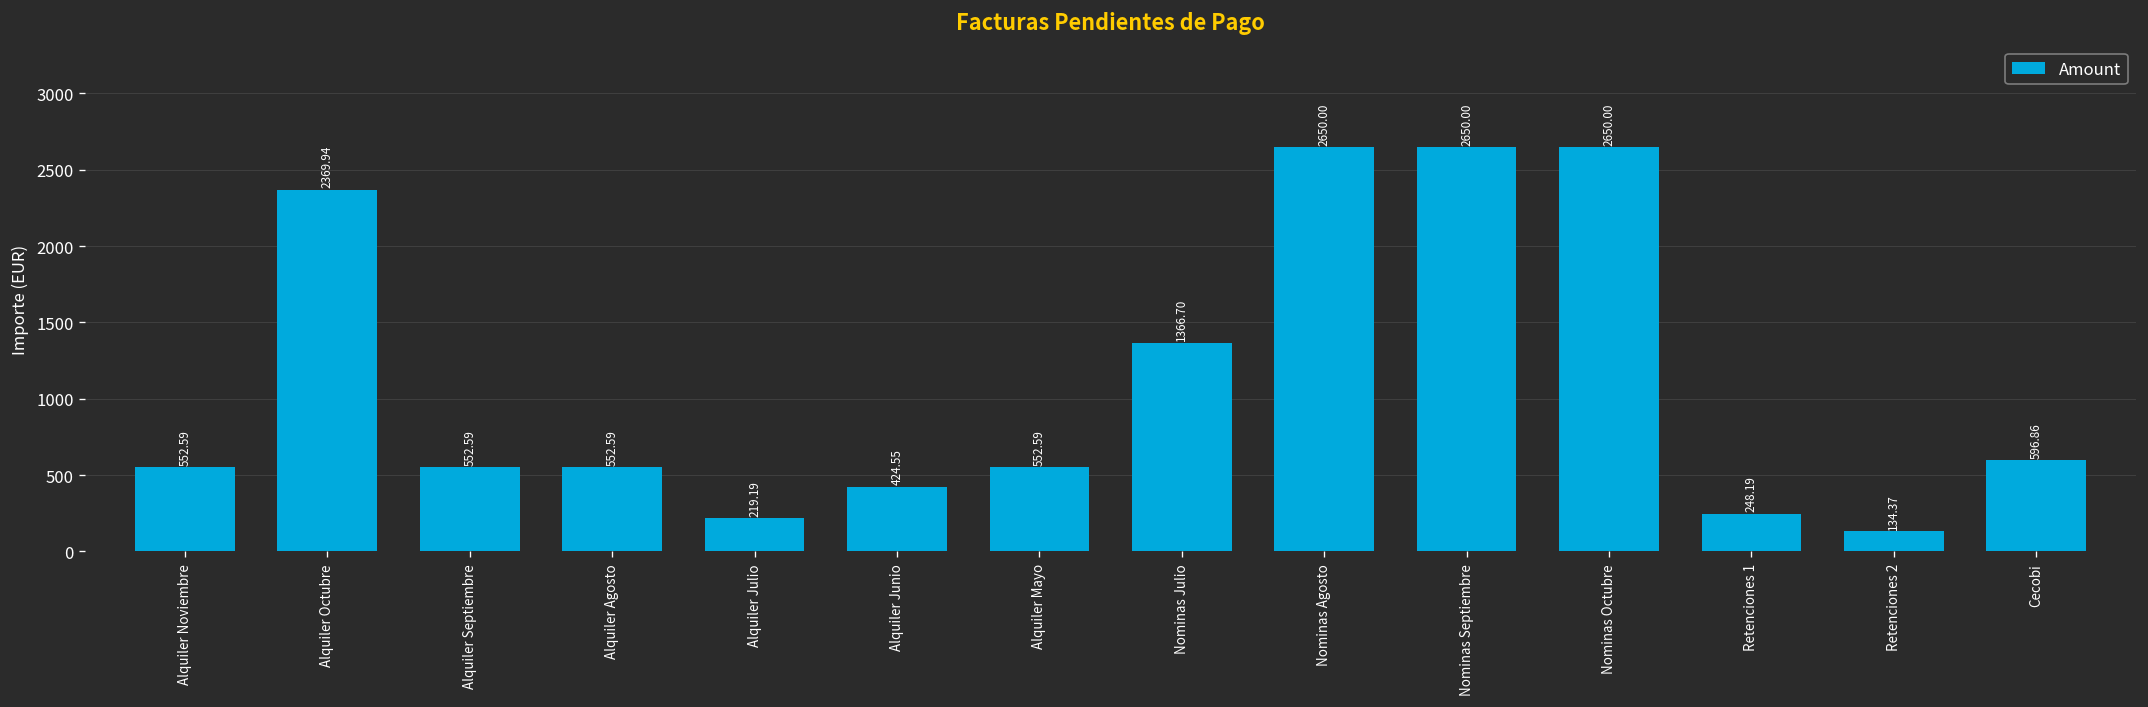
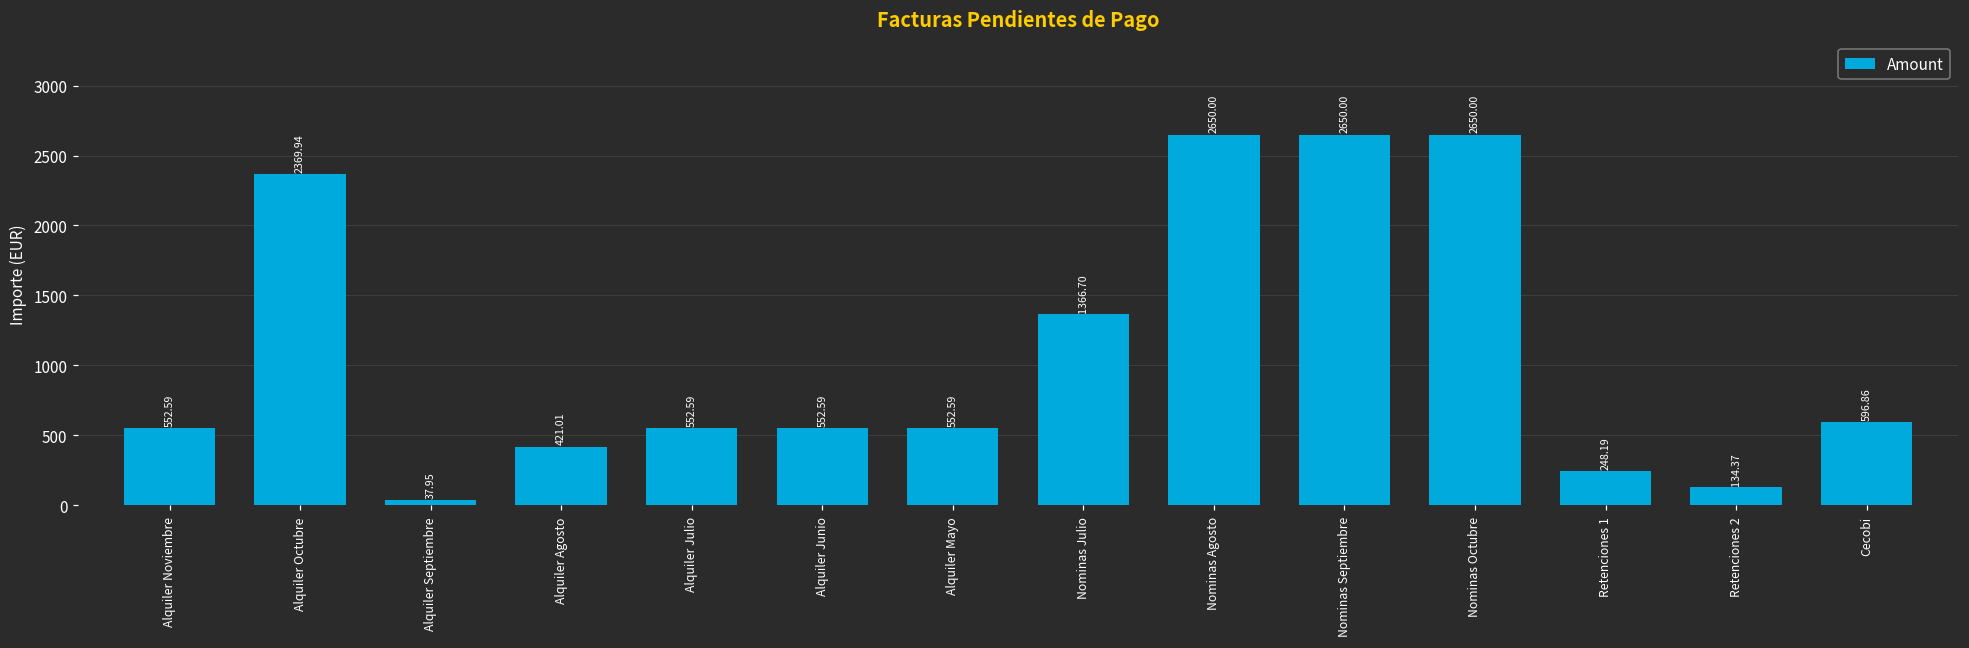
Alquiler Septiembre: 552.59 -> 37.95
Alquiler Agosto: 552.59 -> 421.01
Alquiler Julio: 219.19 -> 552.59
Alquiler Junio: 424.55 -> 552.59
